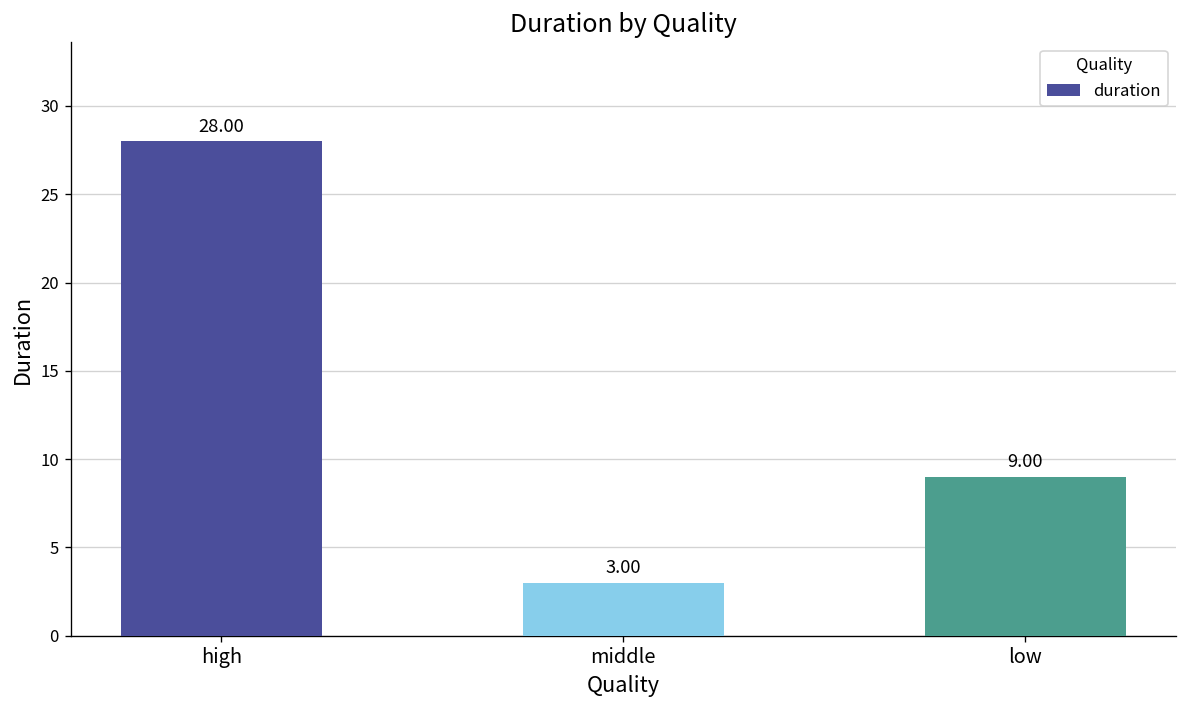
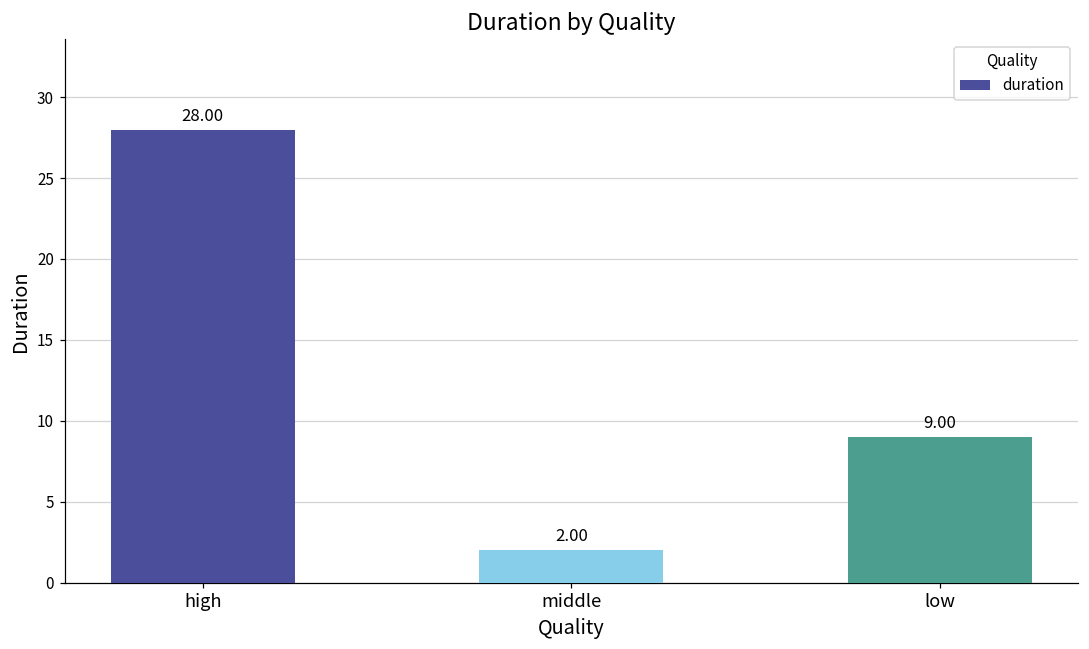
middle: 3.00 -> 2.00
